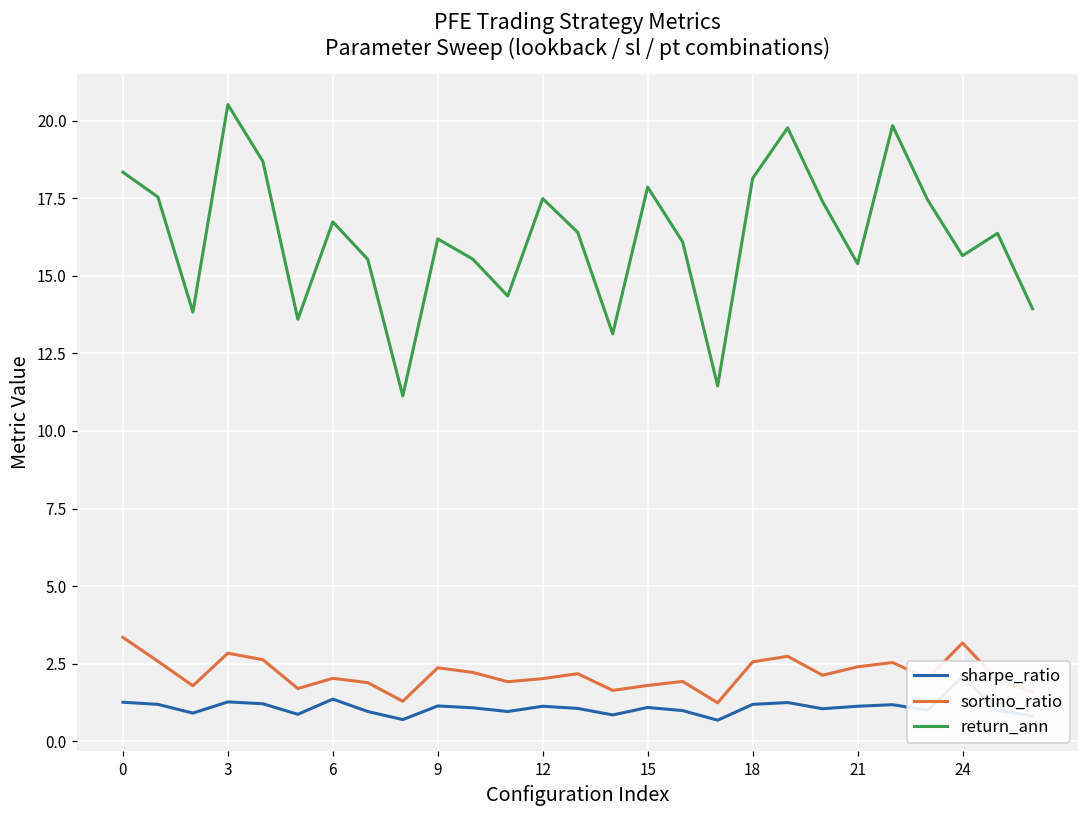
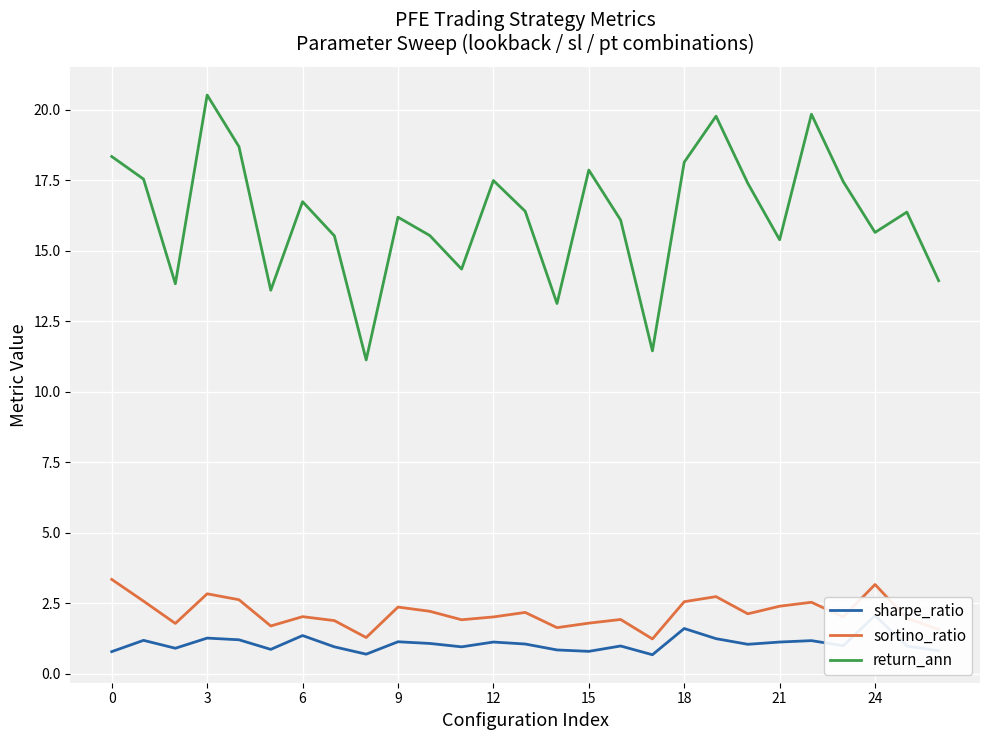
sharpe_ratio, 0: 1.3 -> 0.8
sharpe_ratio, 15: 1.1 -> 0.8
sharpe_ratio, 18: 1.2 -> 1.6
